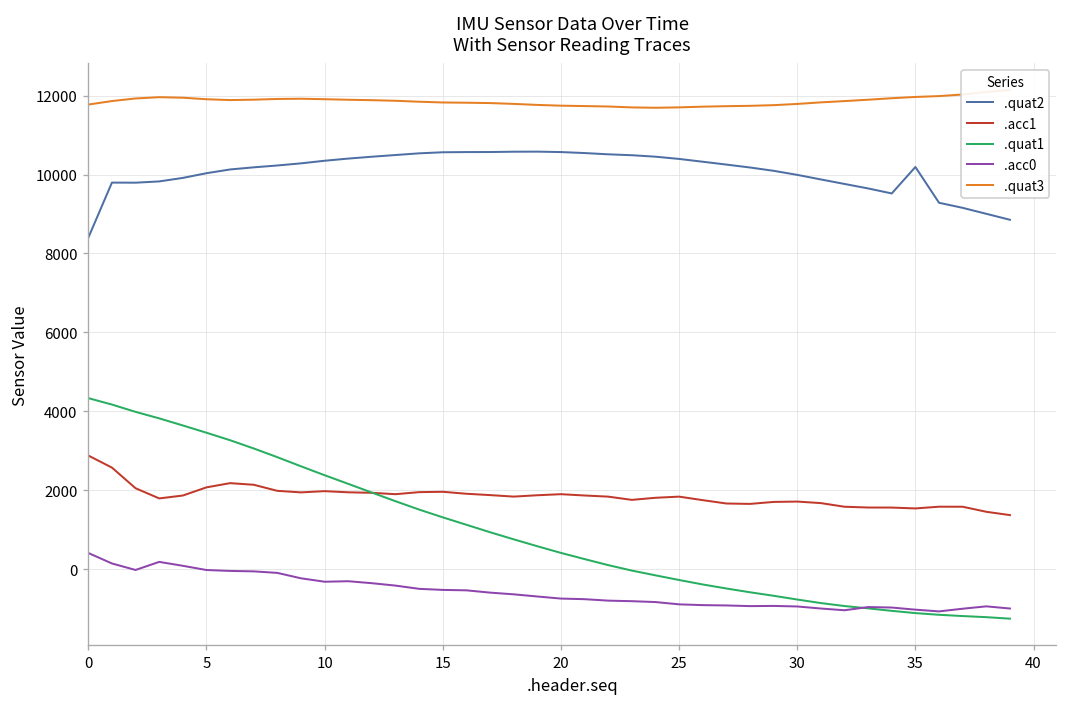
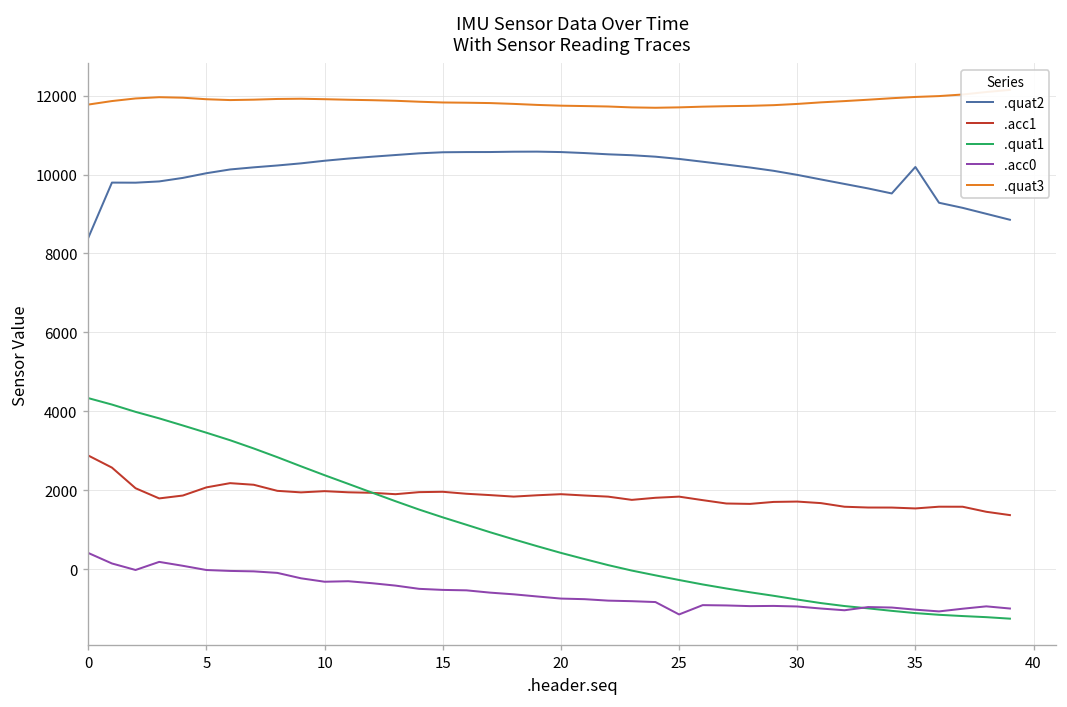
.acc0, 25: -900 -> -1100
